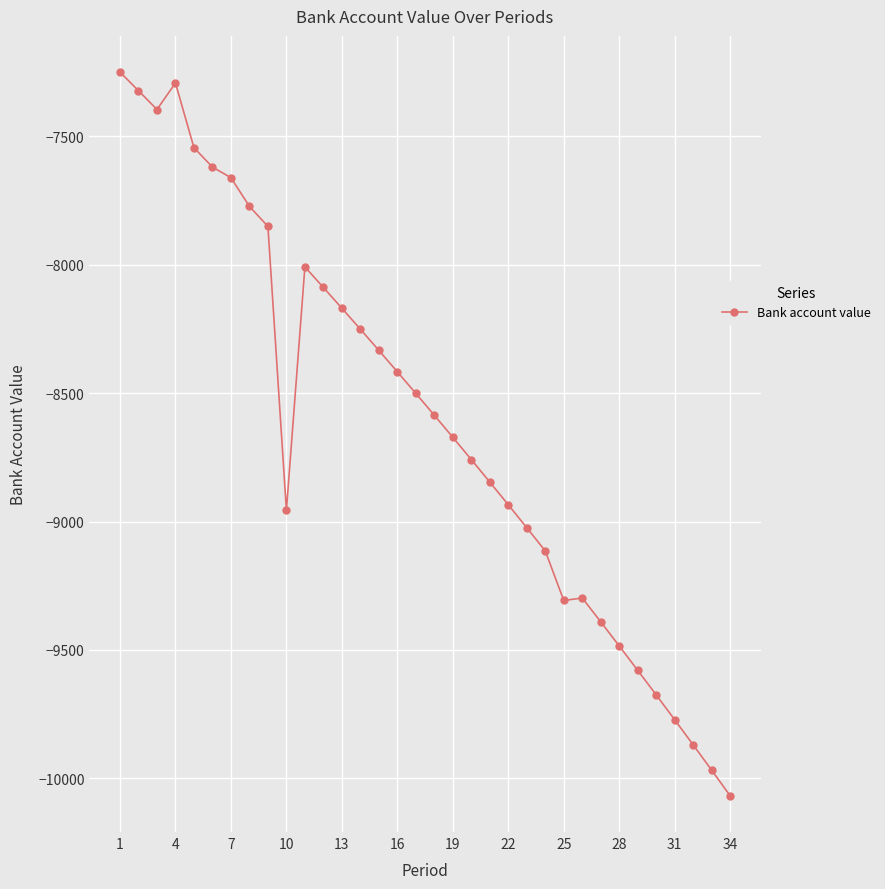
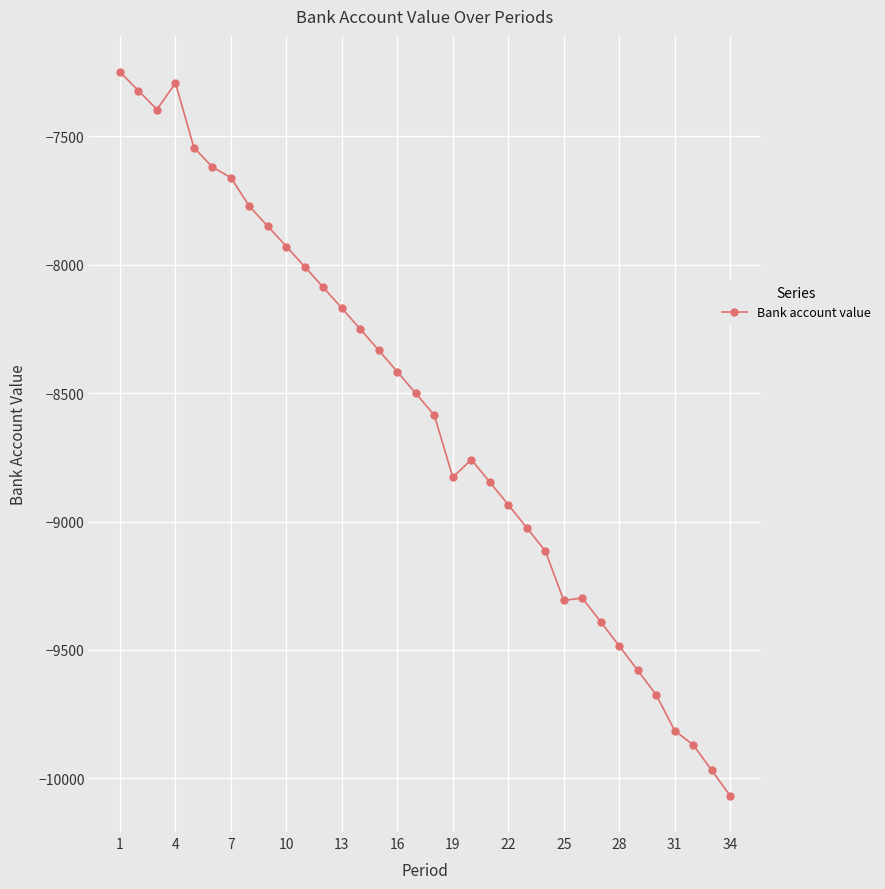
10: -8960 -> -7930
19: -8670 -> -8830
31: -9770 -> -9810
